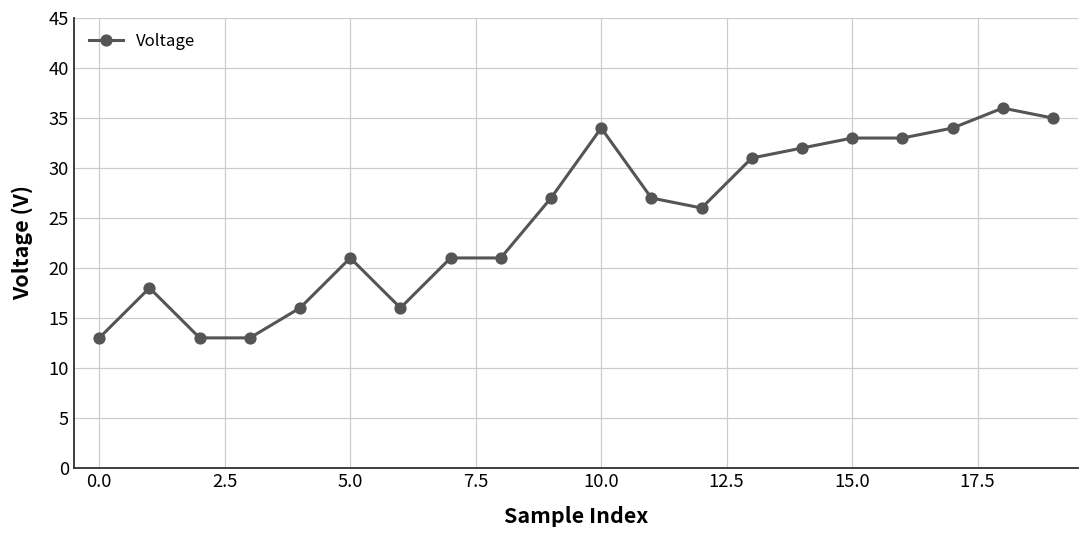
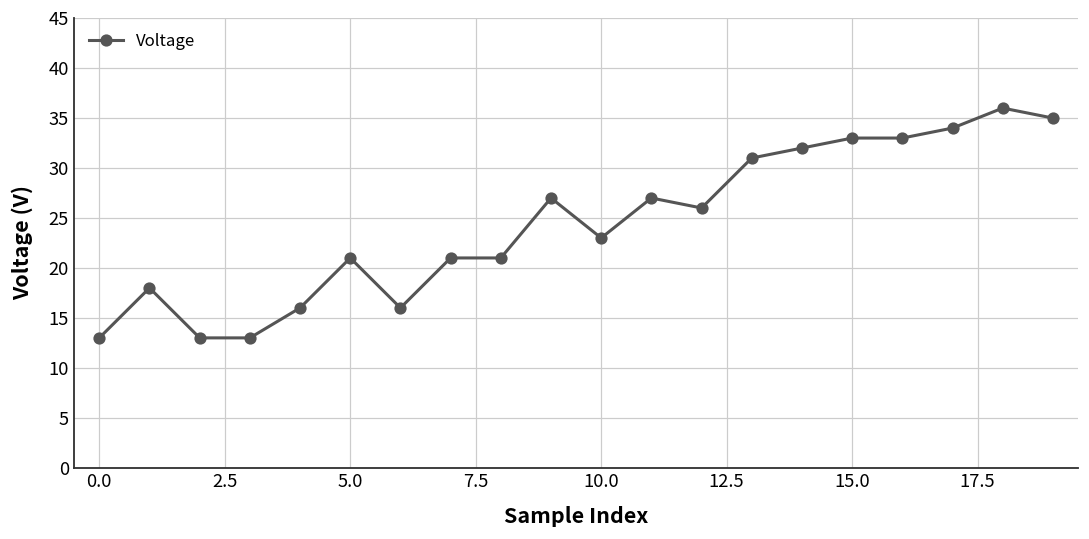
10.0: 34 -> 23
